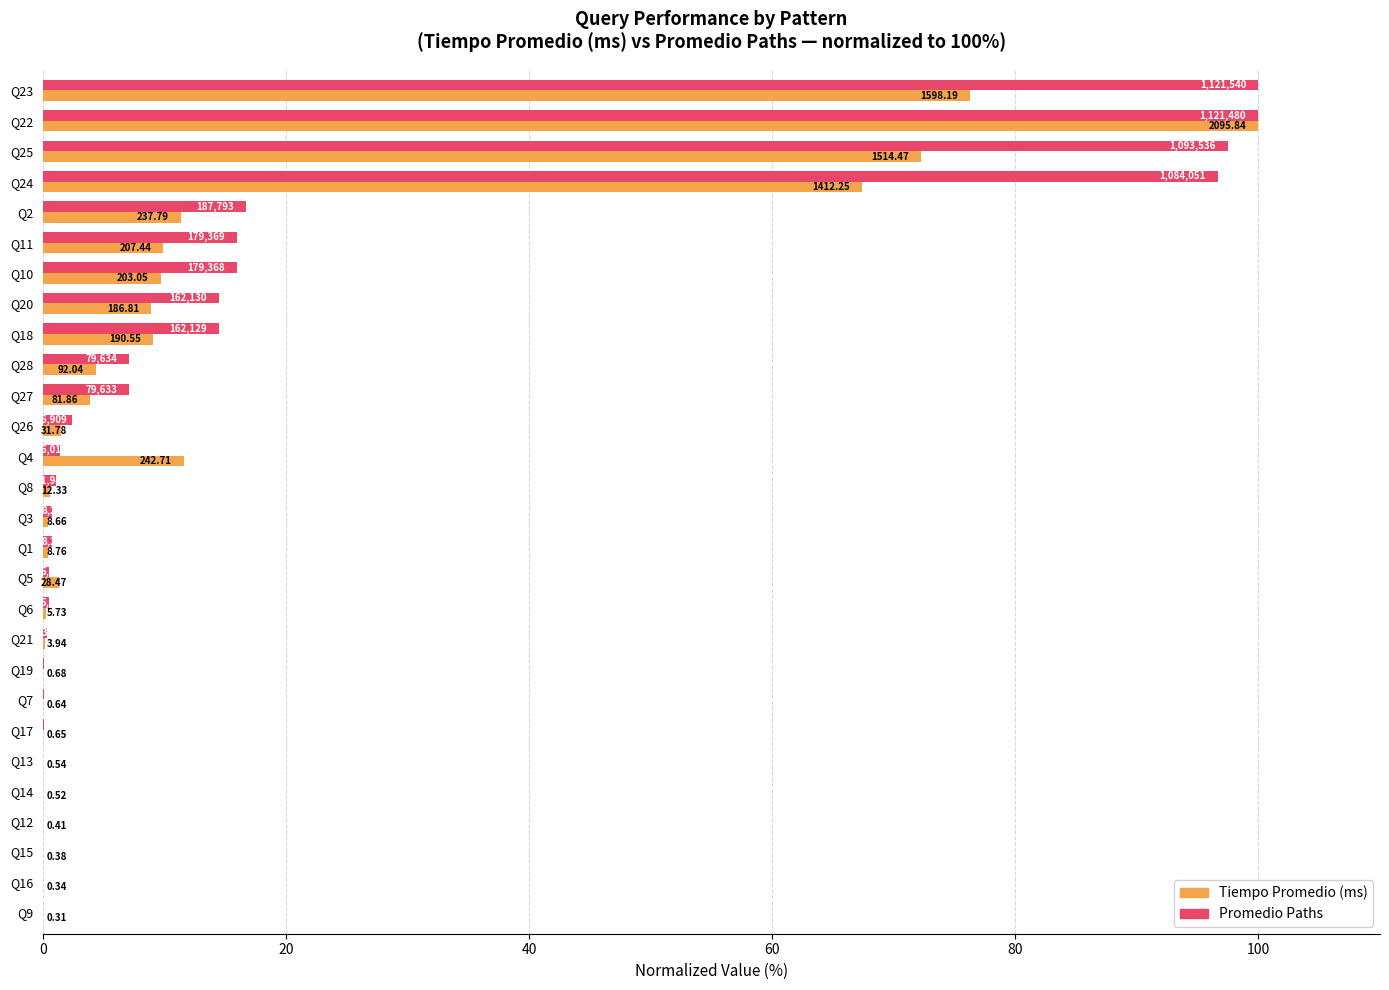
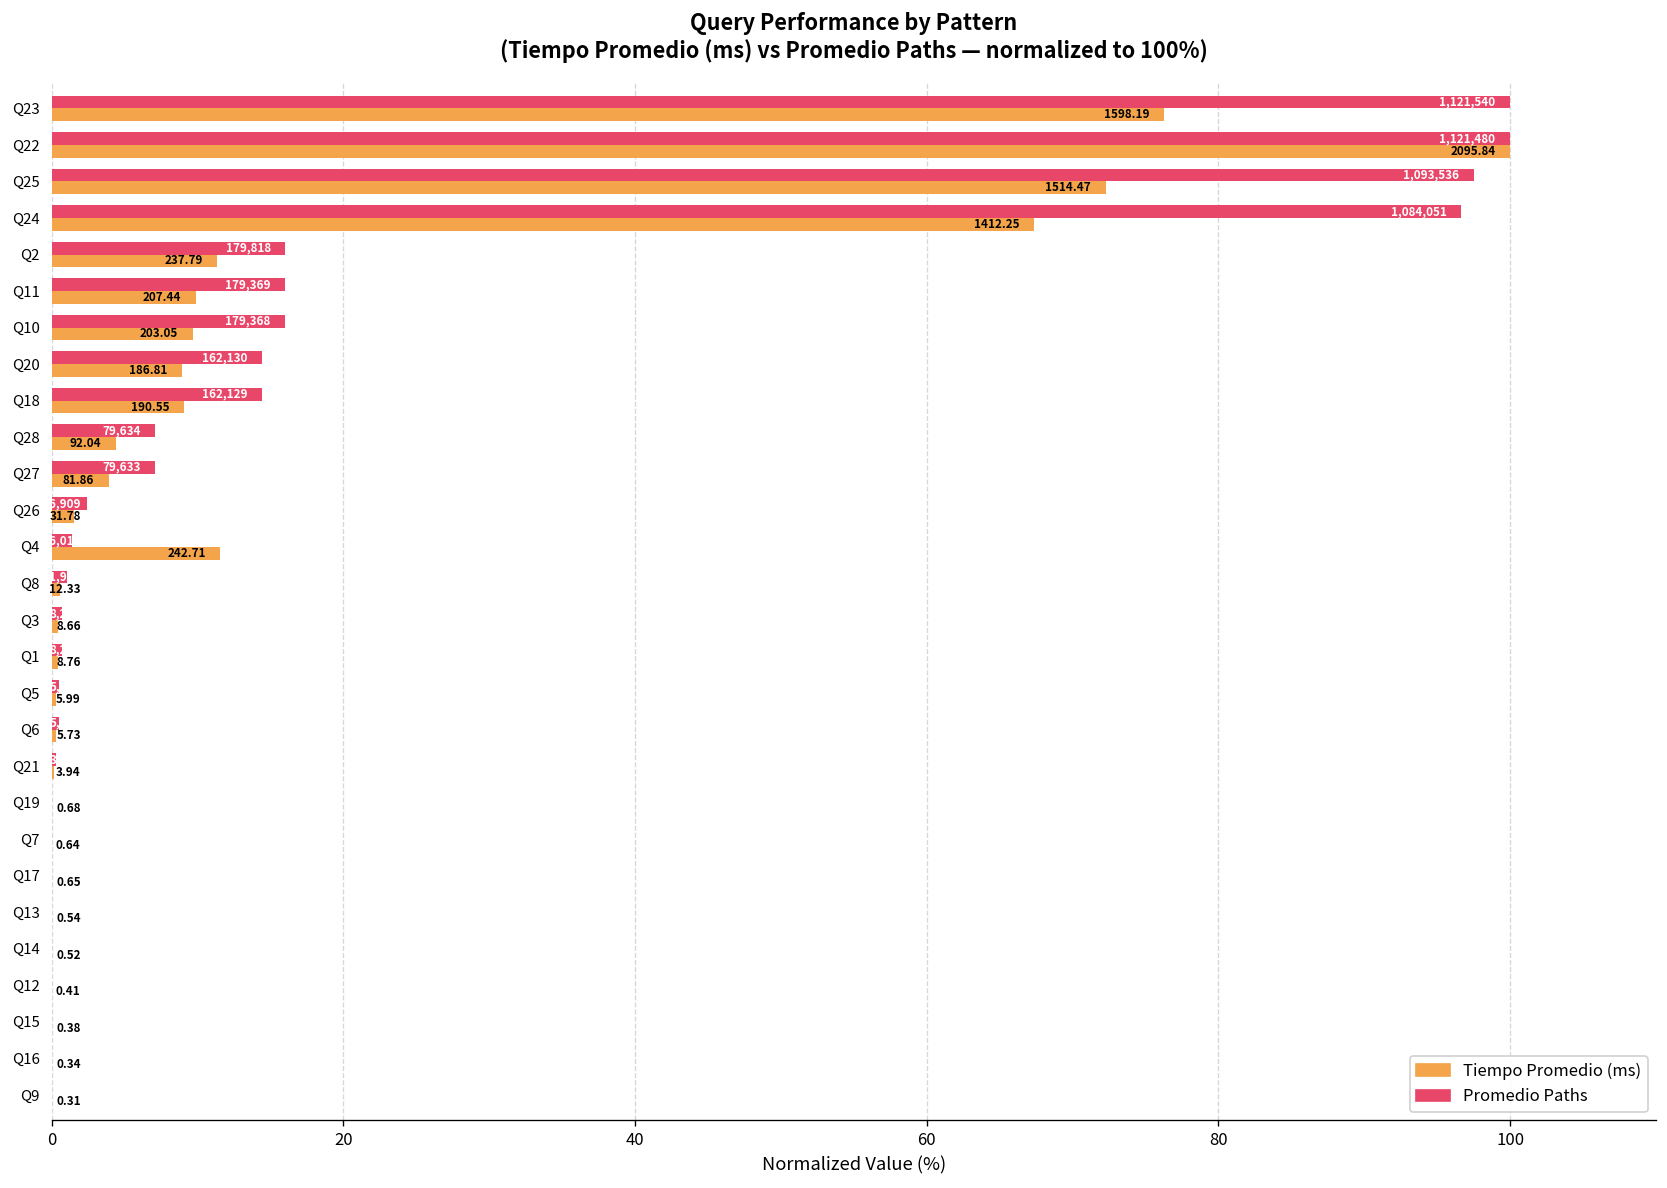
Promedio Paths, Q2: 187,793 -> 179,818
Tiempo Promedio (ms), Q5: 28.47 -> 5.99
